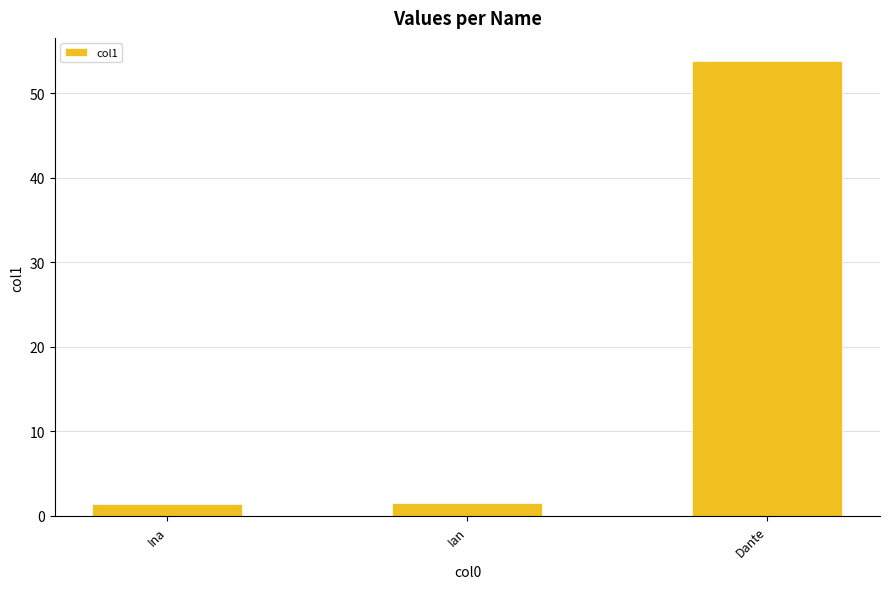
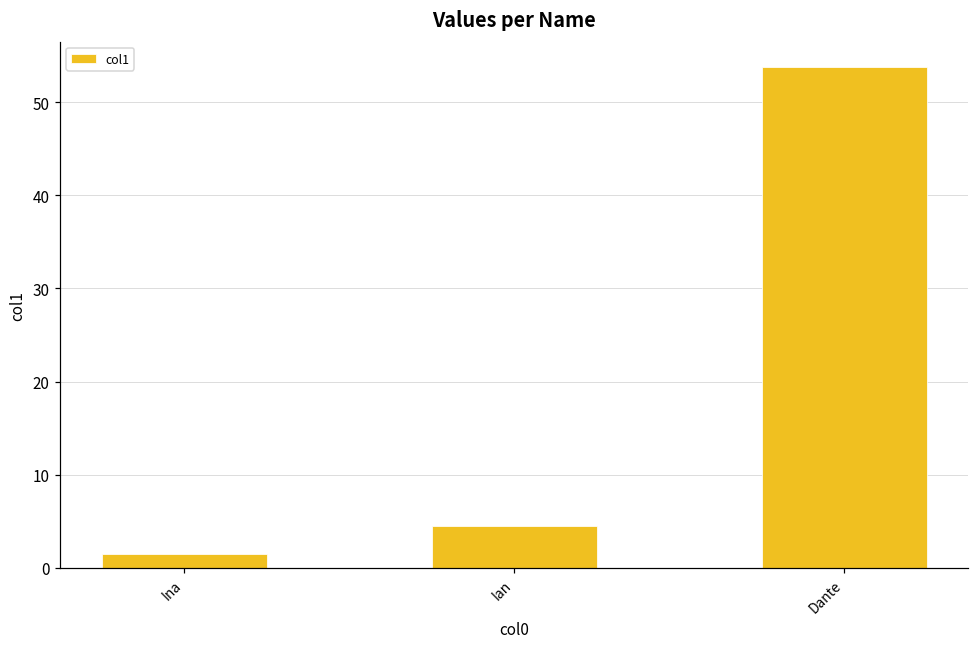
Ian: 2 -> 5
